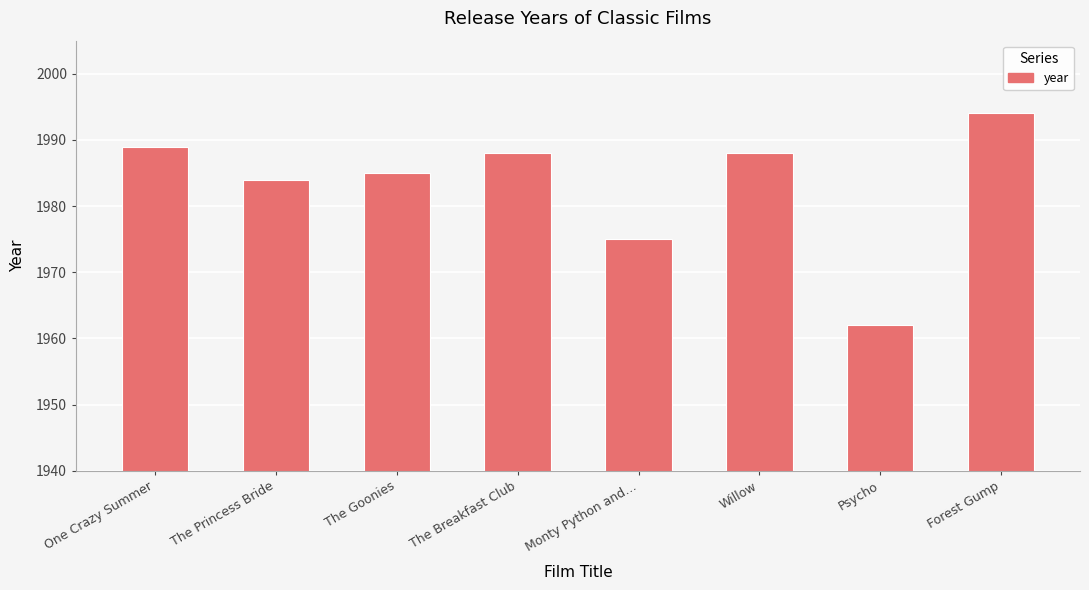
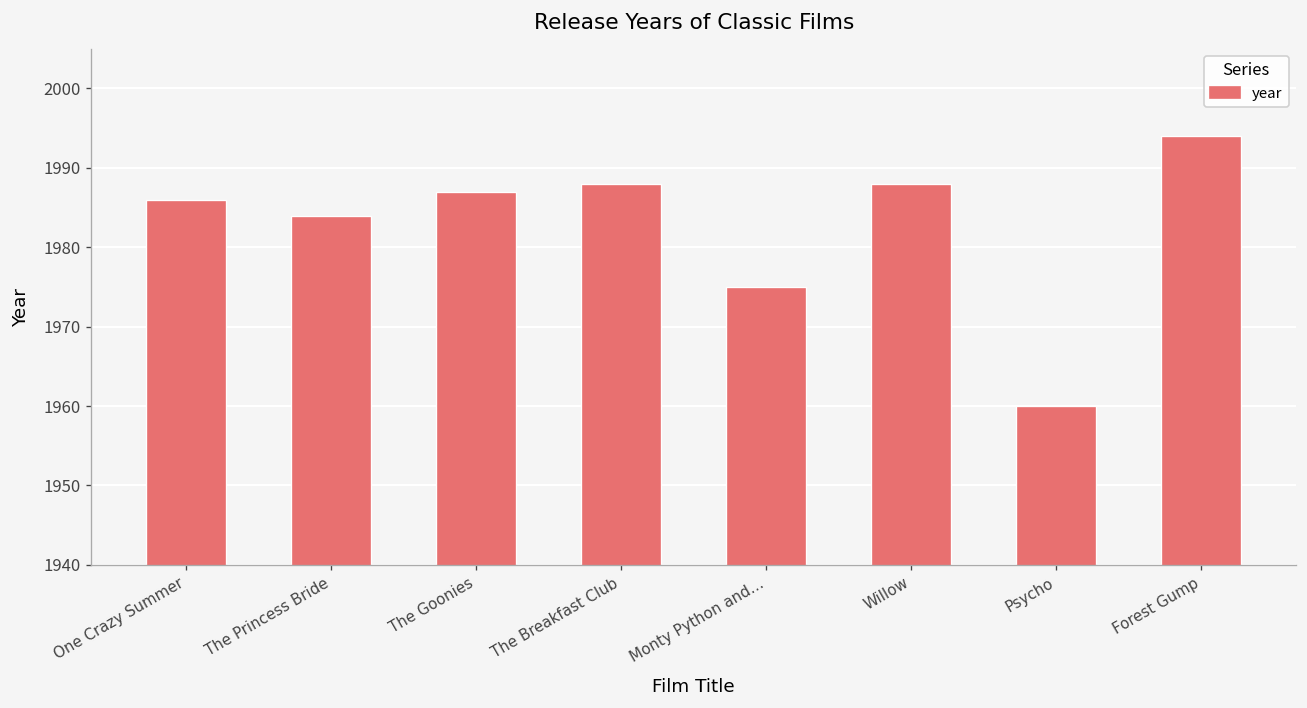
One Crazy Summer: 1989 -> 1986
The Goonies: 1985 -> 1987
Psycho: 1962 -> 1960
